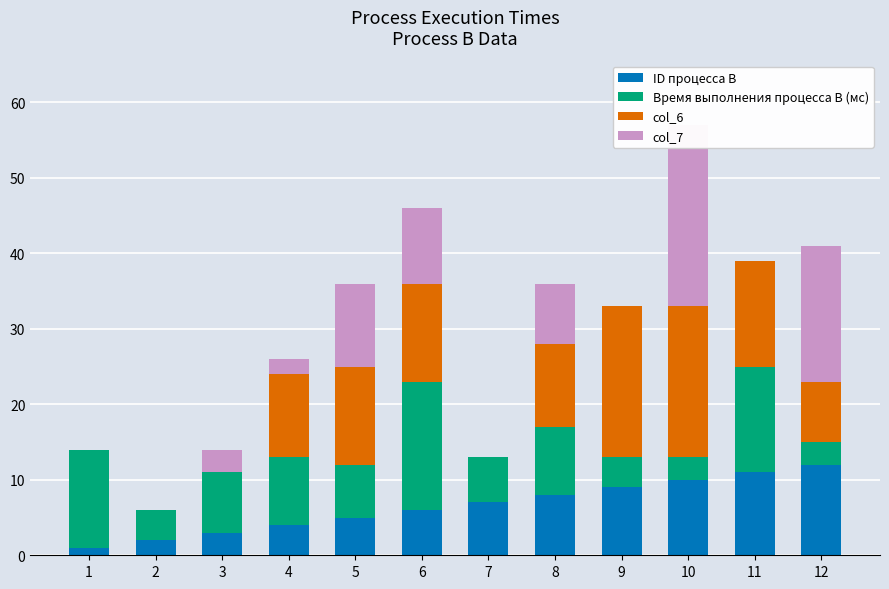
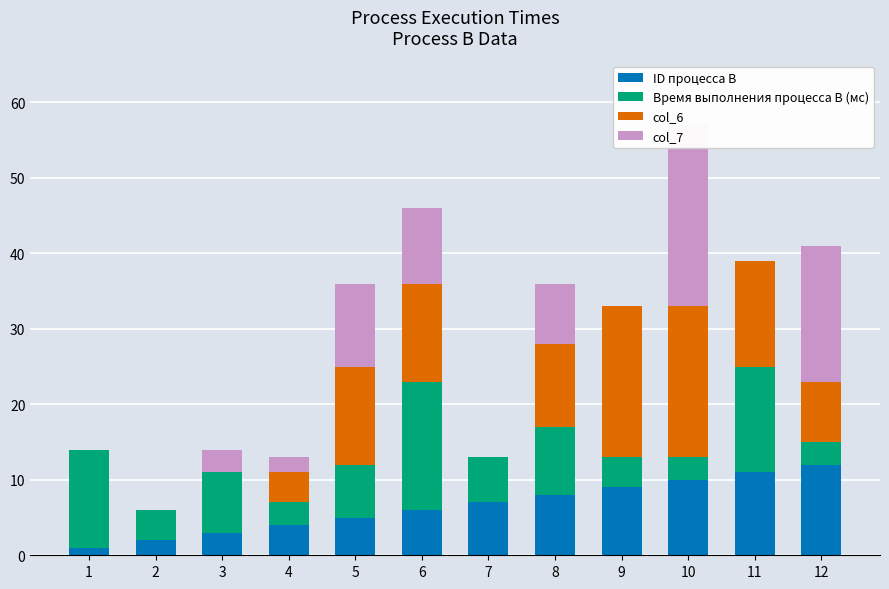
Время выполнения процесса B (мс), 4: 9 -> 3
col_6, 4: 11 -> 4
